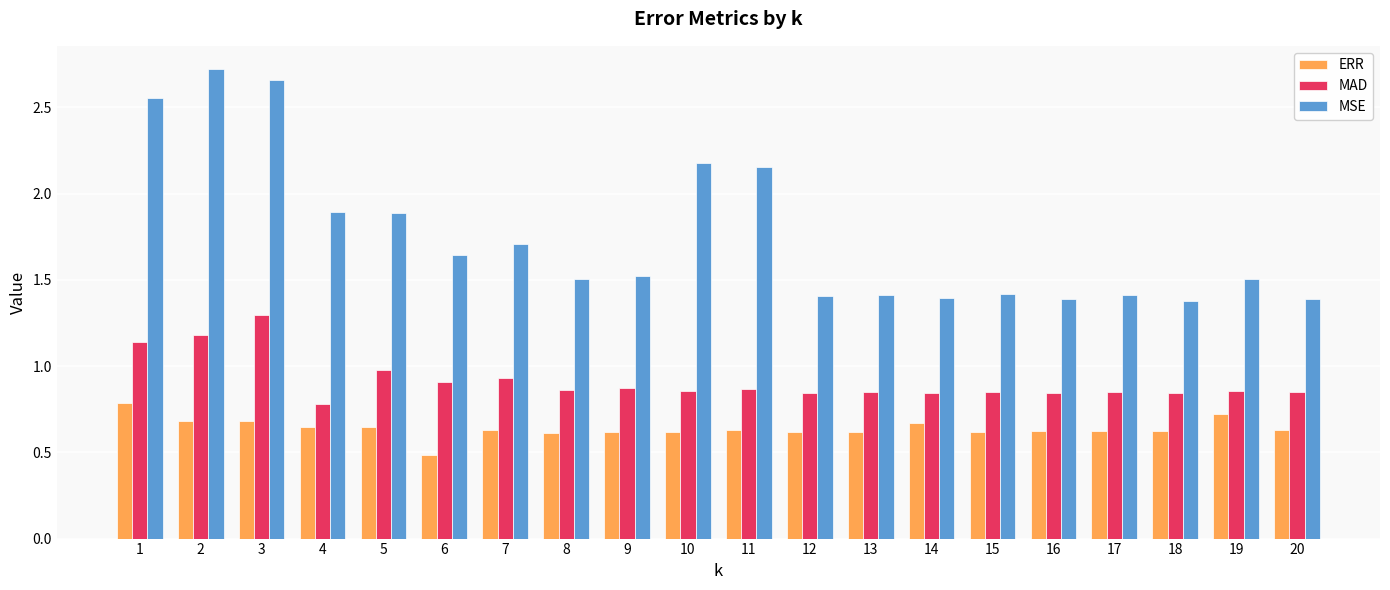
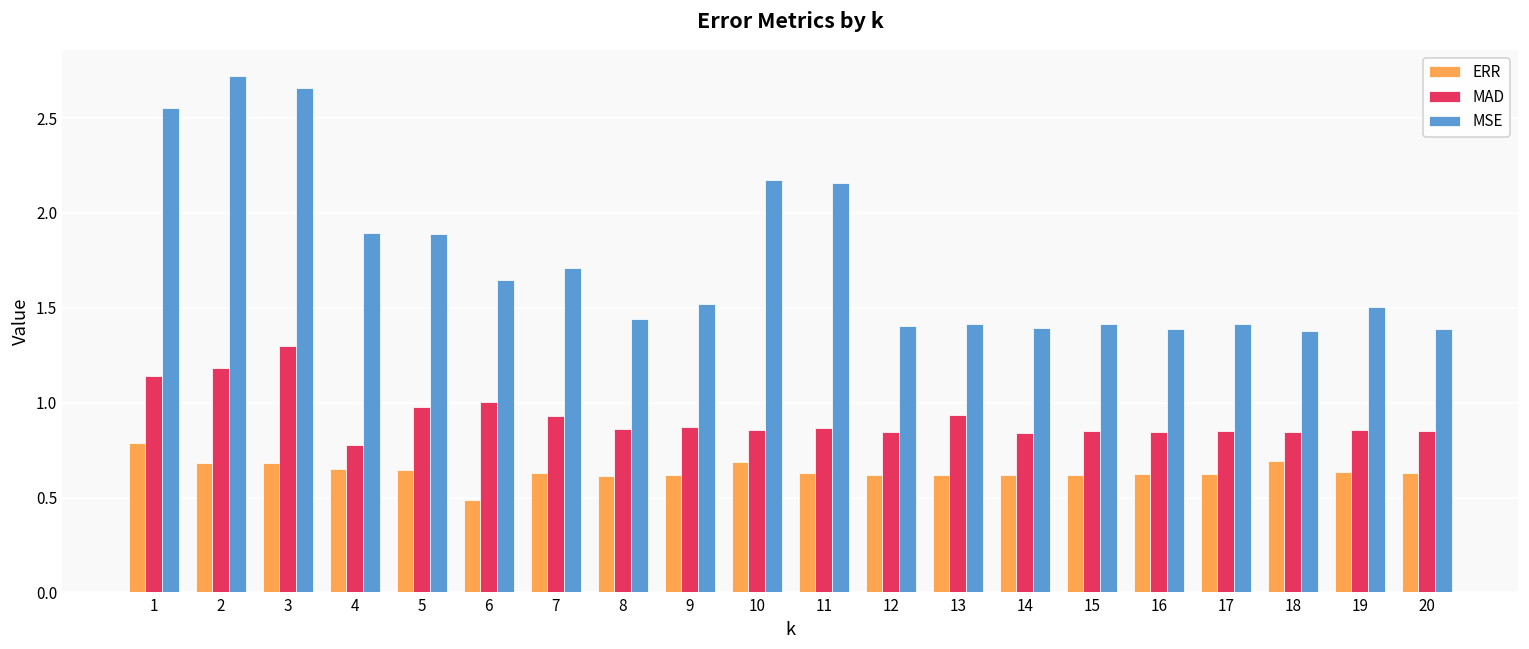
MAD, 6: 0.91 -> 1.00
MSE, 8: 1.50 -> 1.44
ERR, 10: 0.62 -> 0.69
MAD, 13: 0.85 -> 0.94
ERR, 14: 0.67 -> 0.62
ERR, 18: 0.62 -> 0.69
ERR, 19: 0.72 -> 0.64
